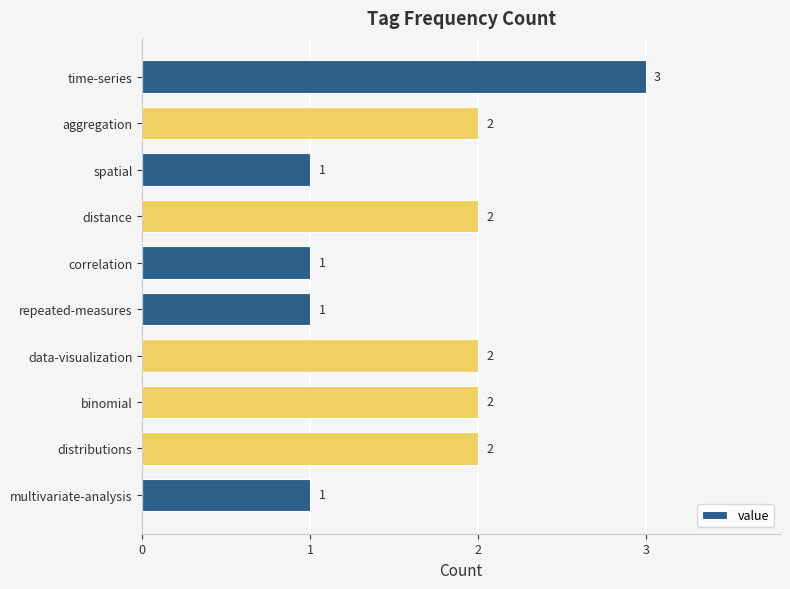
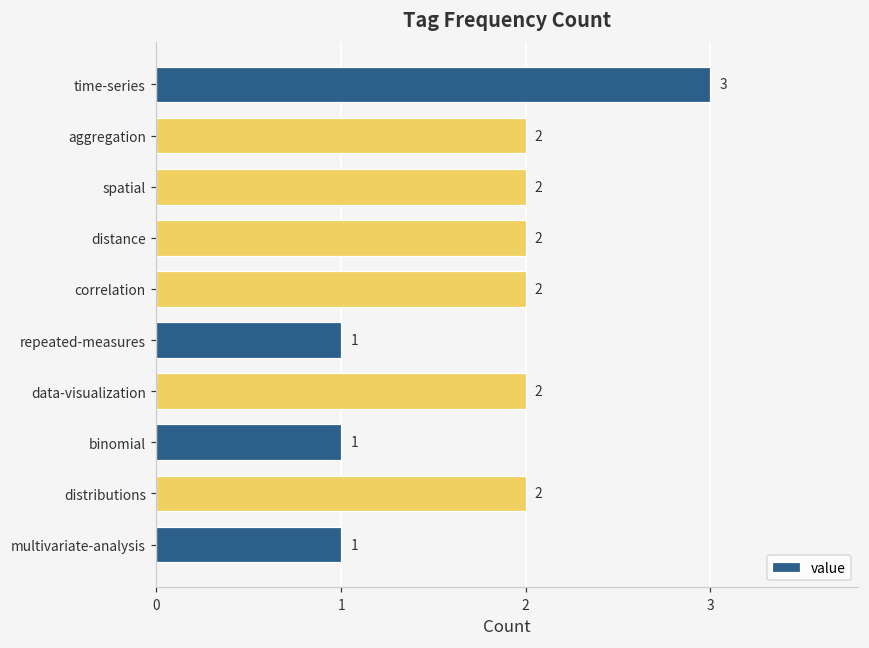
spatial: 1 -> 2
correlation: 1 -> 2
binomial: 2 -> 1
